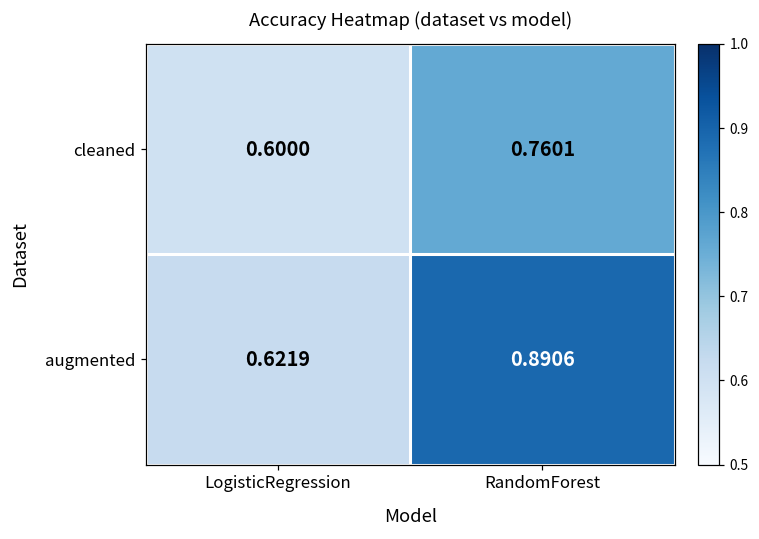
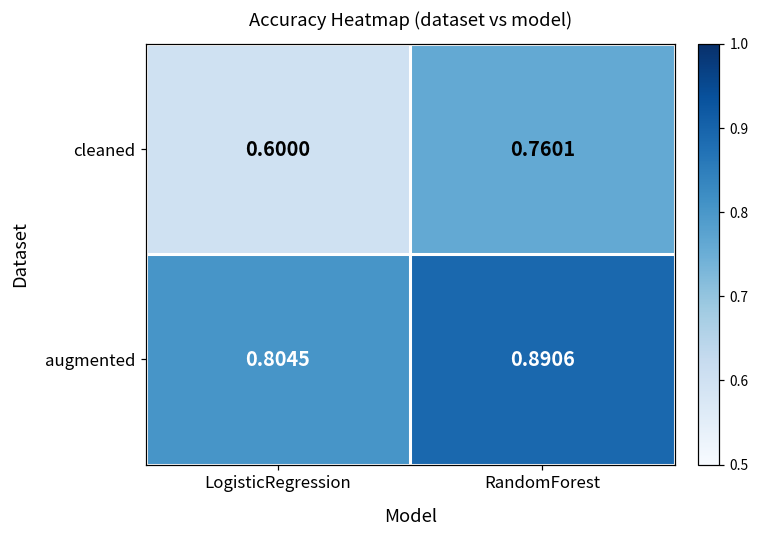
augmented, LogisticRegression: 0.6219 -> 0.8045
